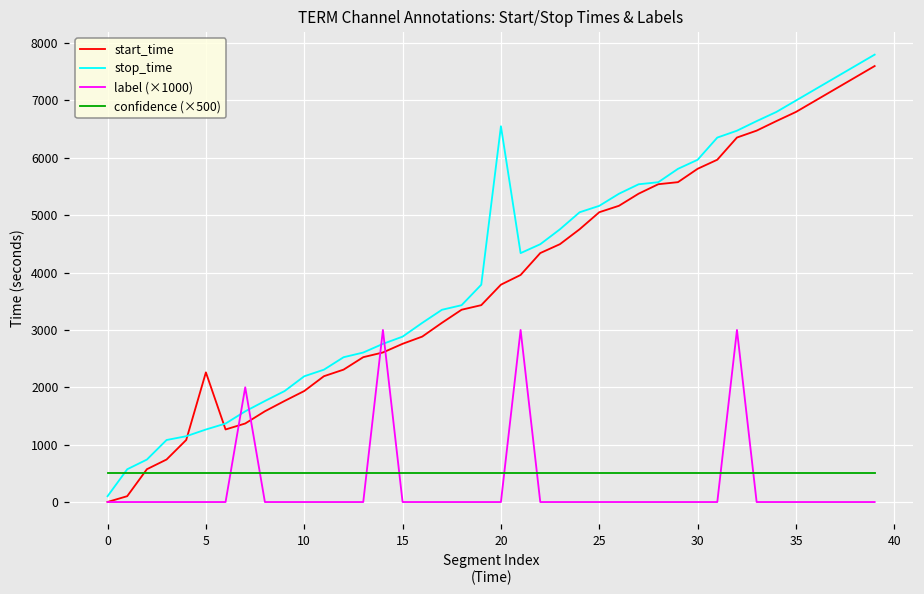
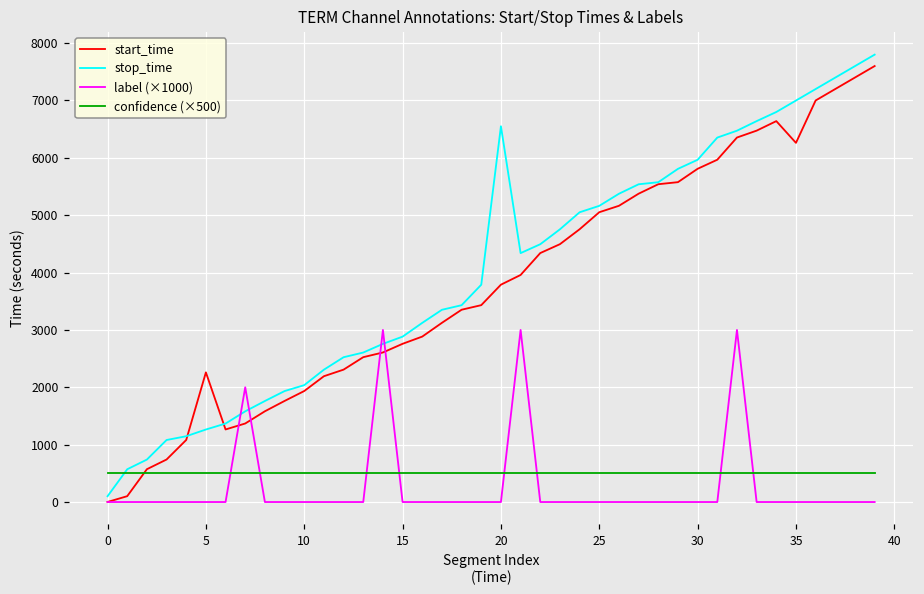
stop_time, 10: 2200 -> 2000
start_time, 35: 6800 -> 6300
